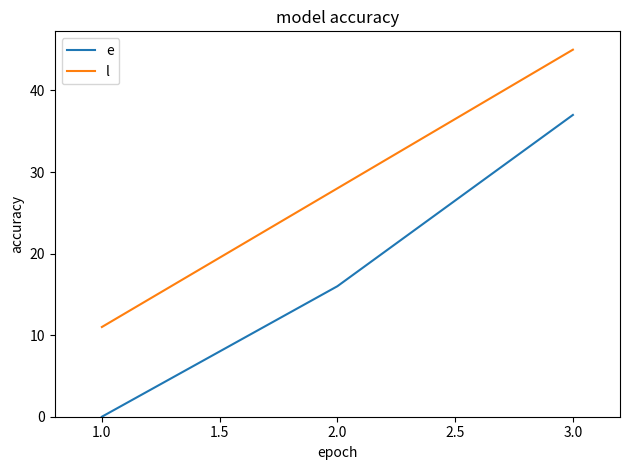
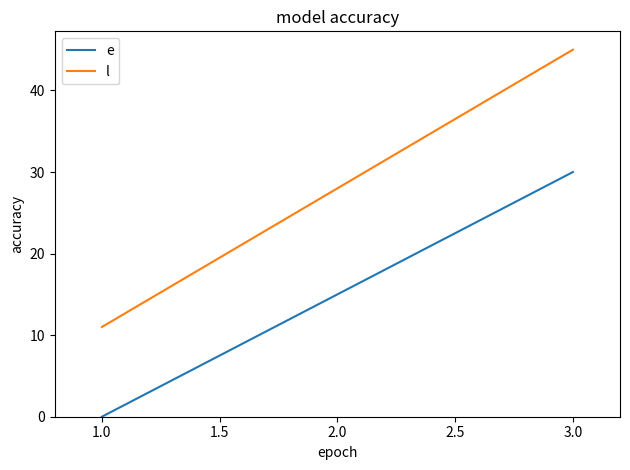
e, 2.0: 16 -> 15
e, 3.0: 37 -> 30
